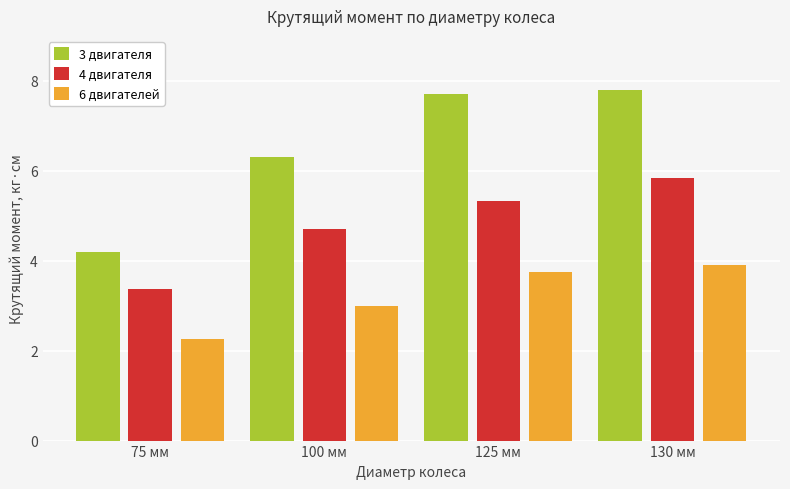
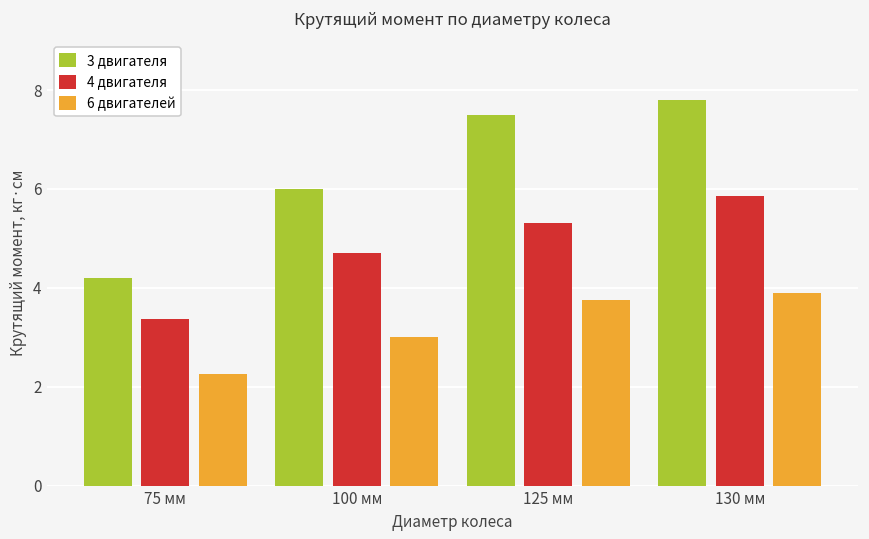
3 двигателя, 100 мм: 6.3 -> 6.0
3 двигателя, 125 мм: 7.7 -> 7.5
